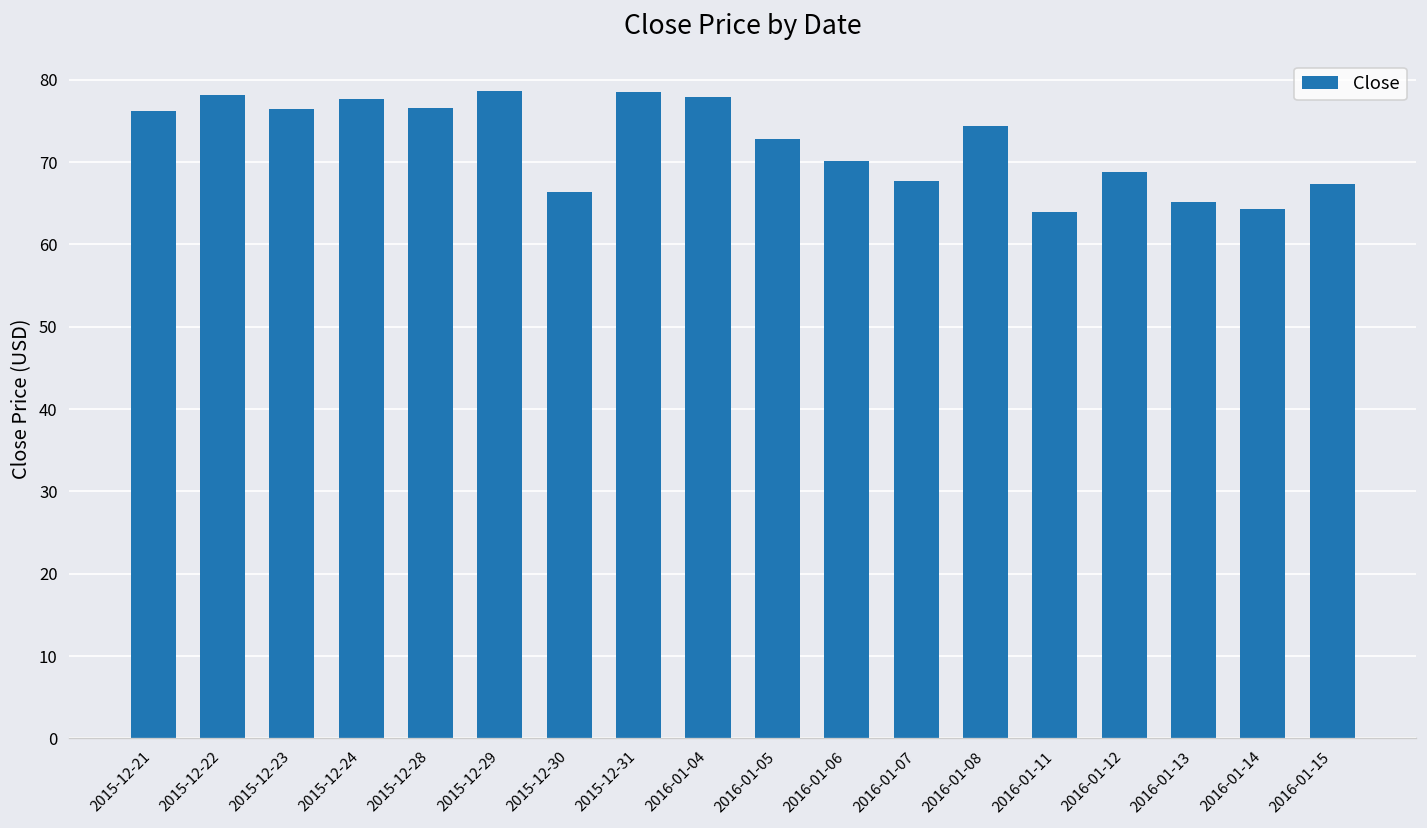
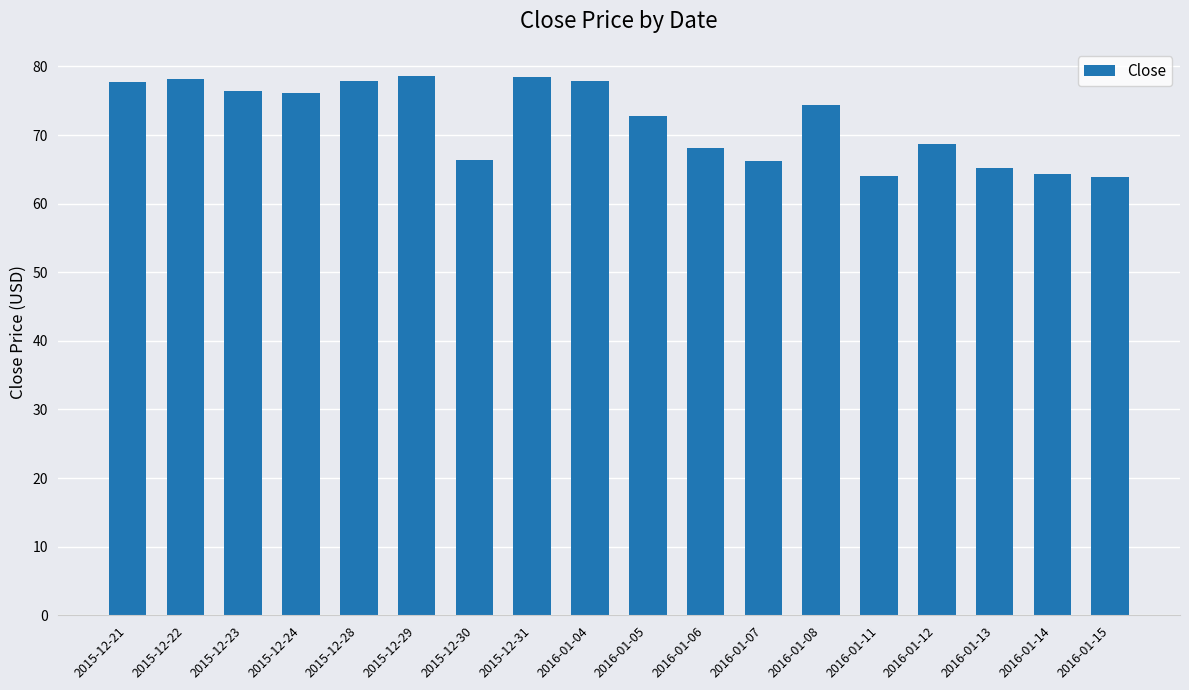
2015-12-21: 76 -> 78
2015-12-24: 78 -> 76
2015-12-28: 77 -> 78
2016-01-06: 70 -> 68
2016-01-07: 68 -> 66
2016-01-15: 67 -> 64
